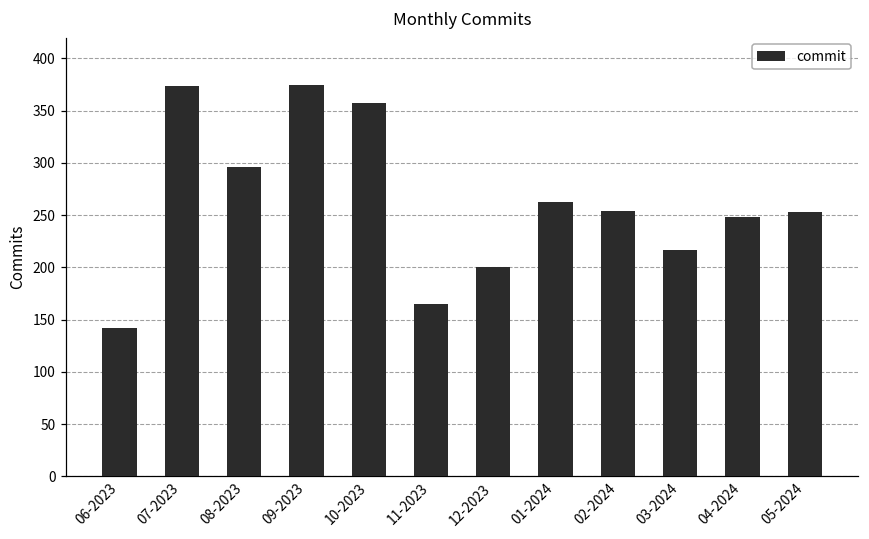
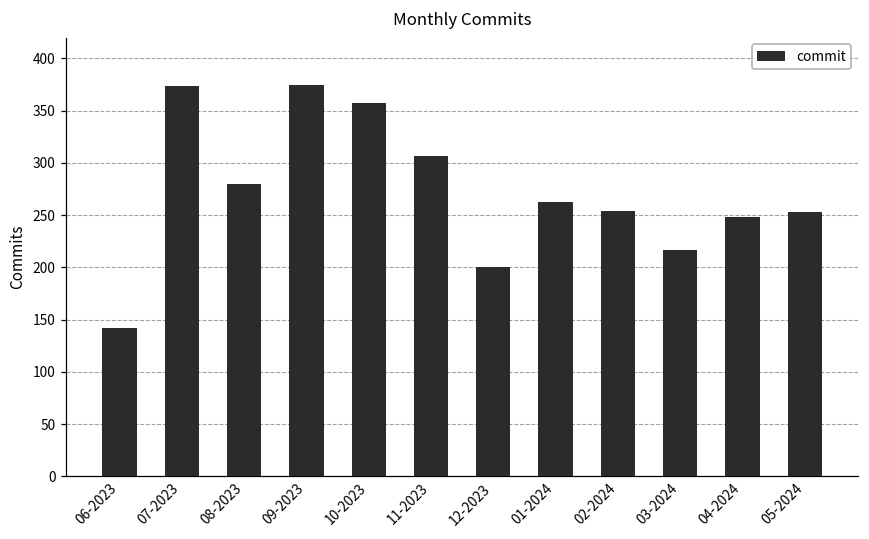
08-2023: 300 -> 280
11-2023: 170 -> 310
